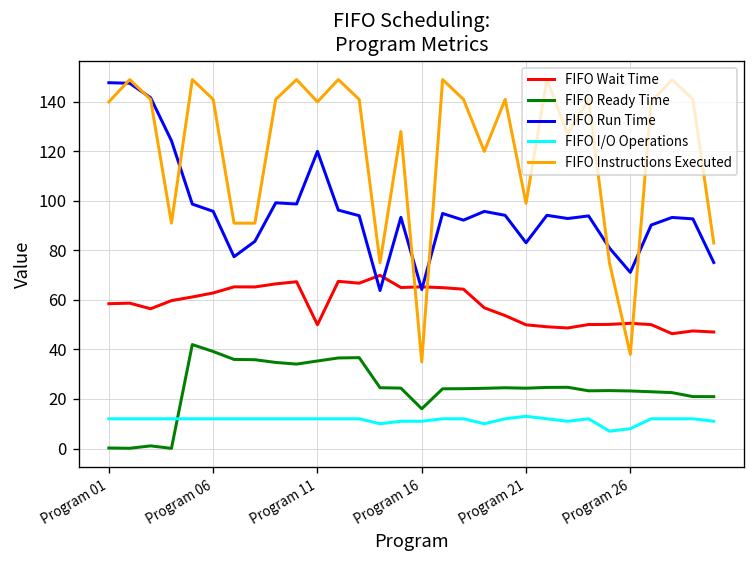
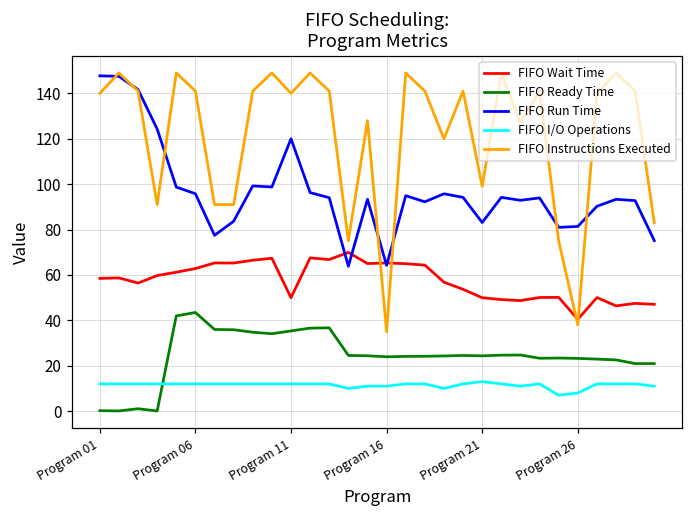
FIFO Ready Time, Program 06: 39 -> 43
FIFO Ready Time, Program 16: 16 -> 24
FIFO Wait Time, Program 26: 51 -> 40
FIFO Run Time, Program 26: 71 -> 81
